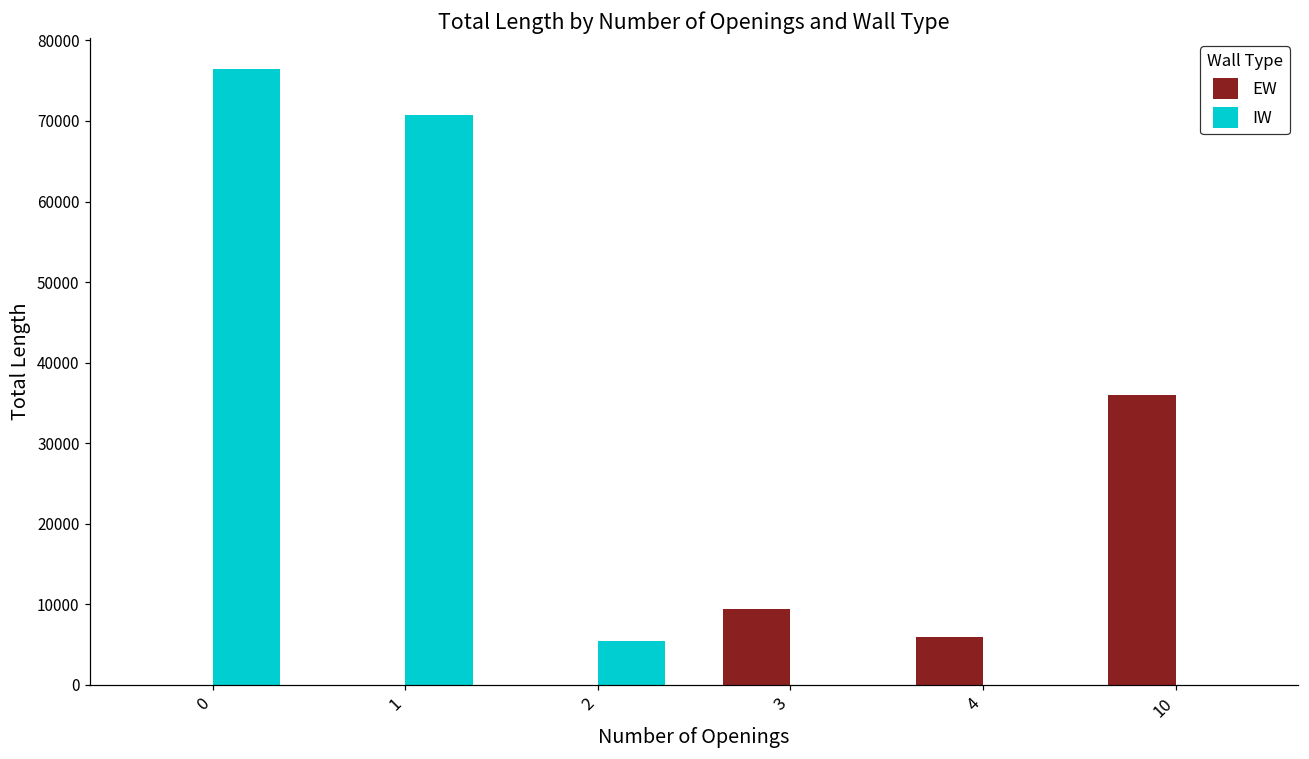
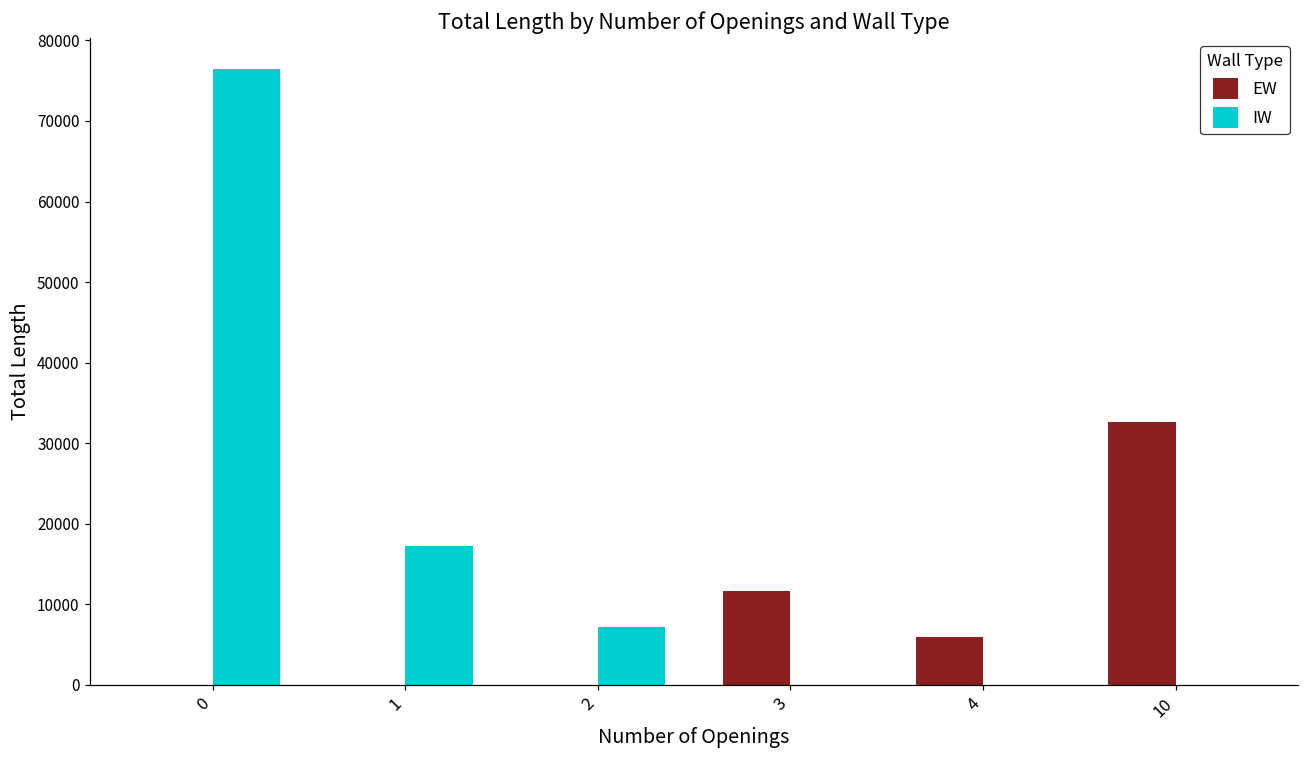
IW, 1: 71000 -> 17000
IW, 2: 5000 -> 7000
EW, 3: 9000 -> 12000
EW, 10: 36000 -> 33000
